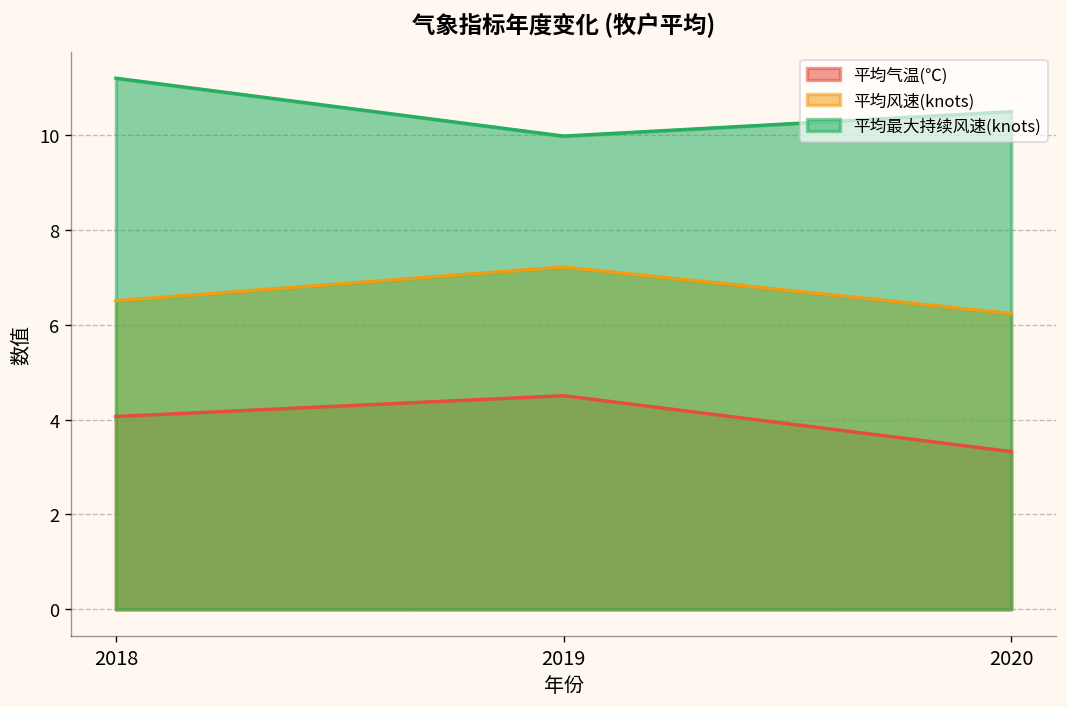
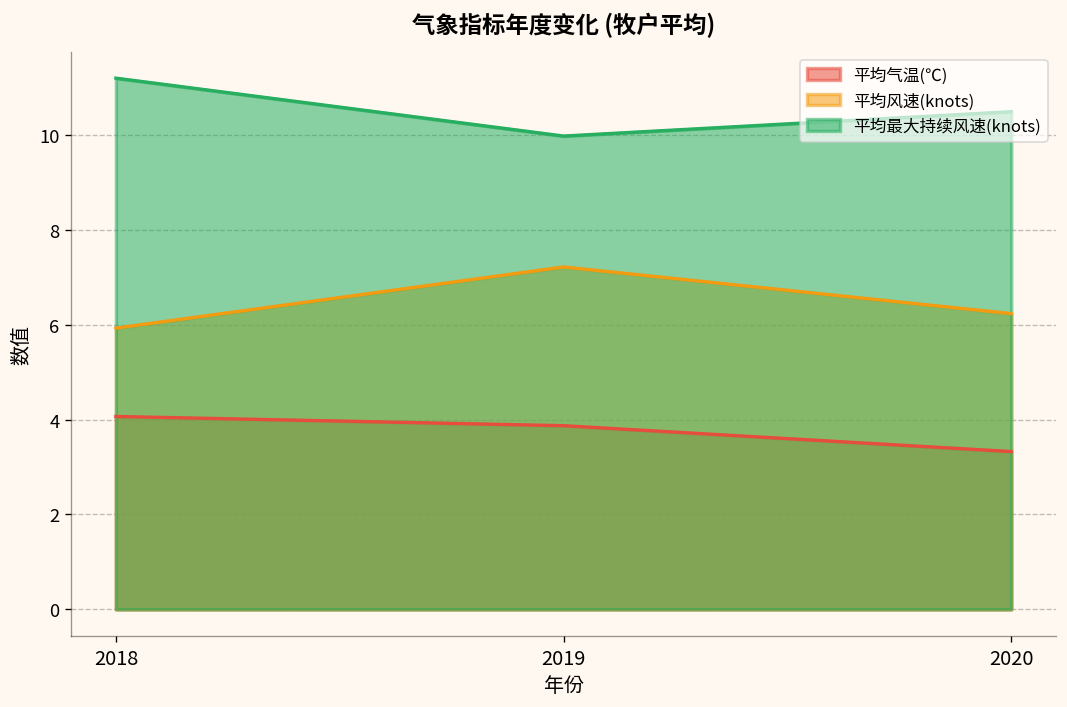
平均风速(knots), 2018: 6.5 -> 5.9
平均气温(℃), 2019: 4.5 -> 3.9
